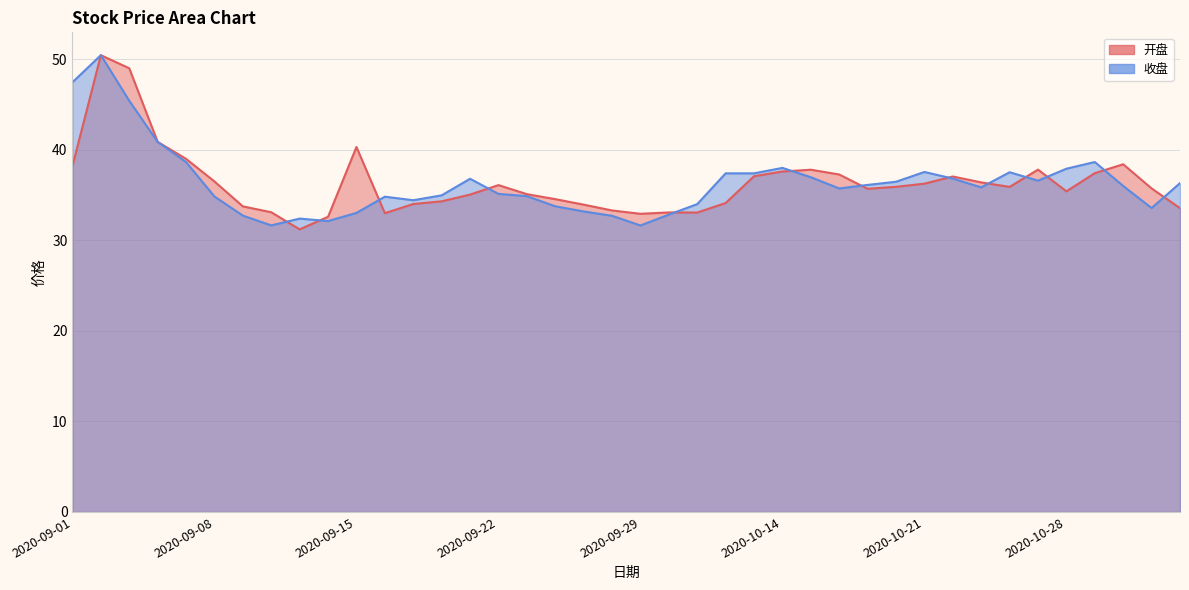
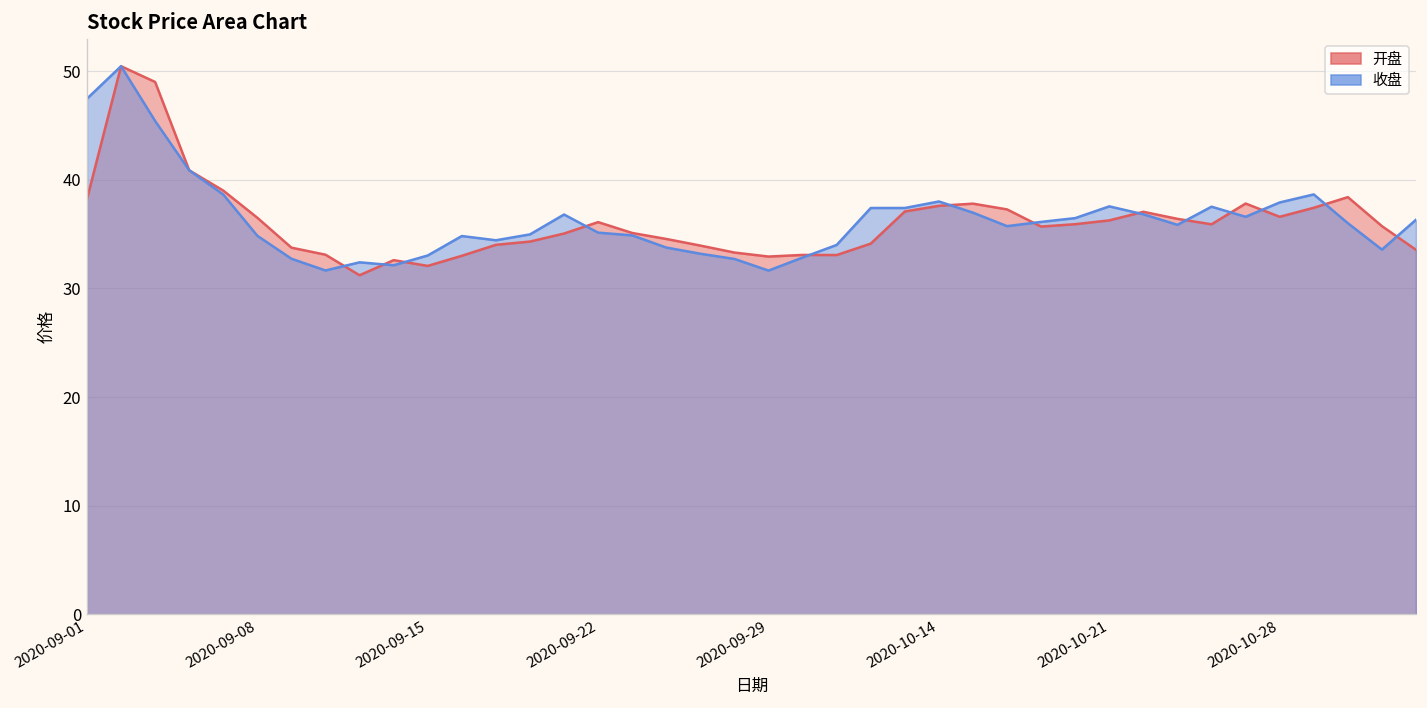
开盘, 2020-09-15: 40 -> 32
开盘, 2020-10-28: 35 -> 37
